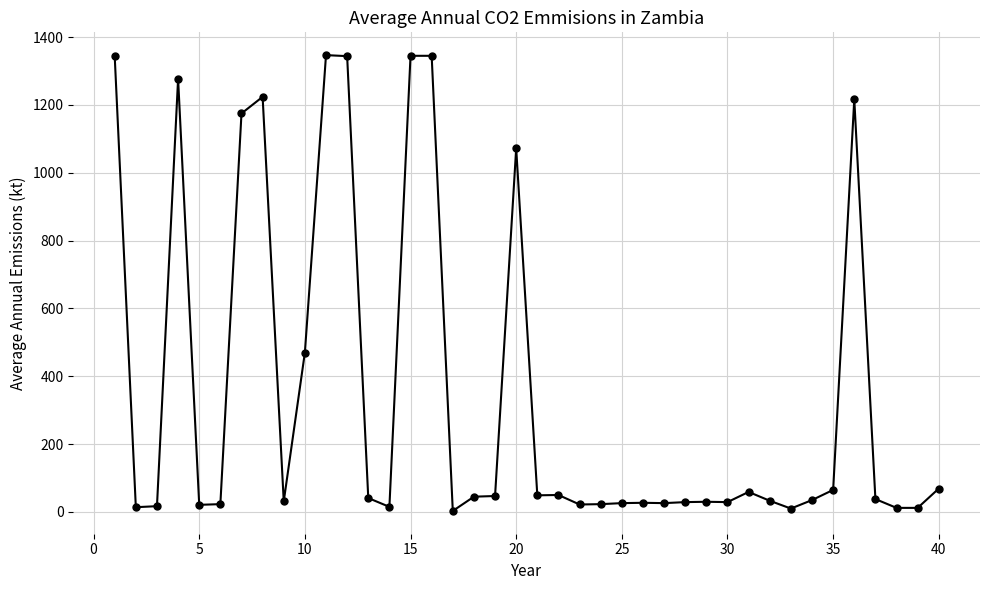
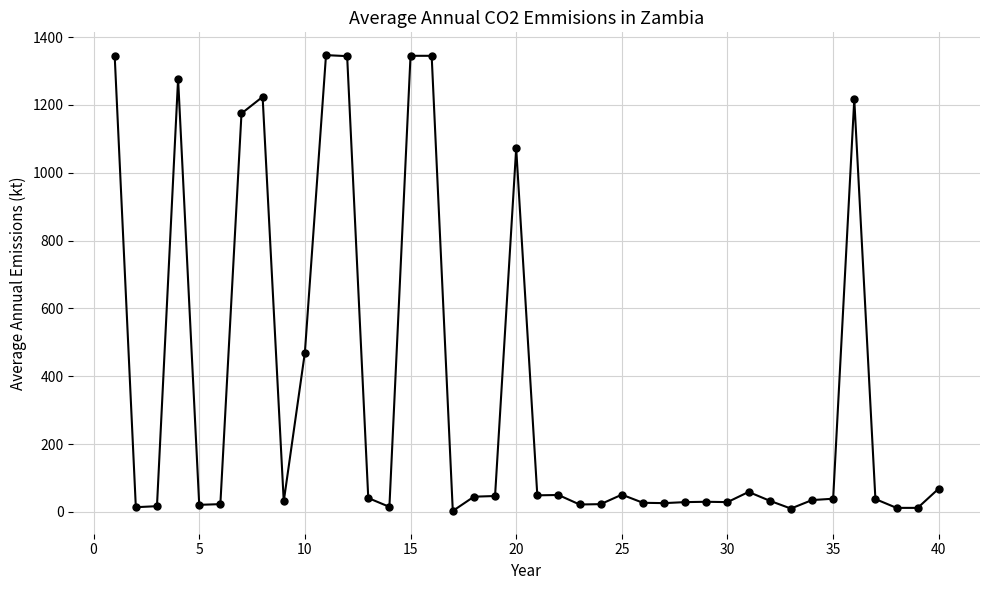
25: 30 -> 50
35: 70 -> 40
